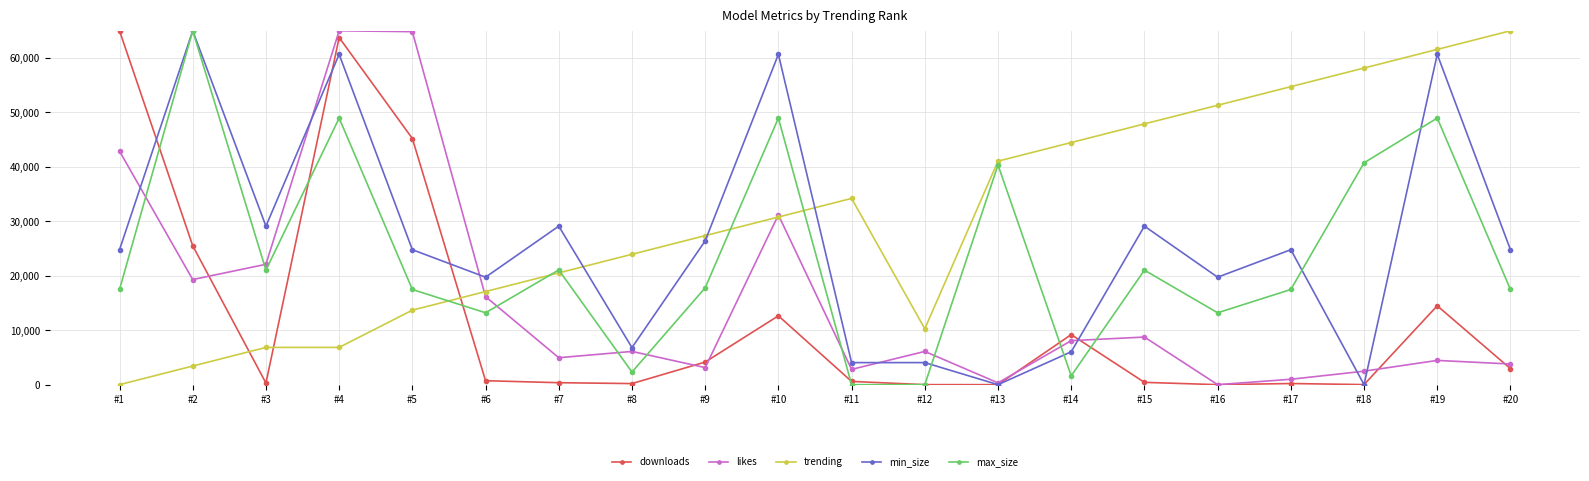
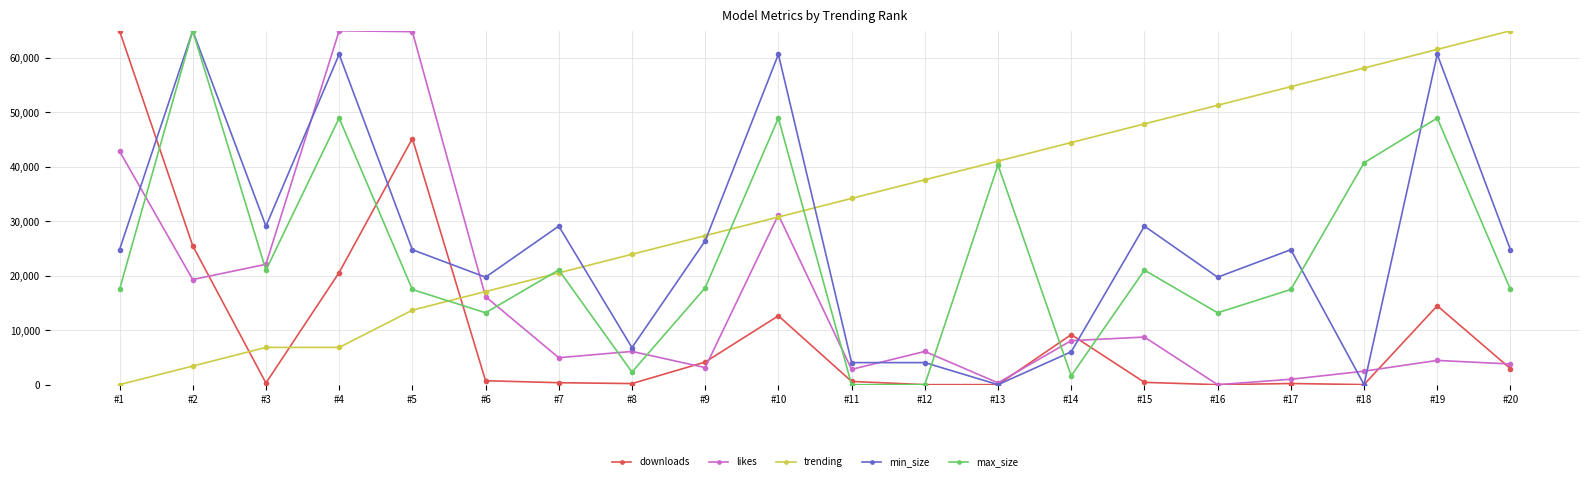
downloads, #4: 64,000 -> 21,000
trending, #12: 10,000 -> 38,000
